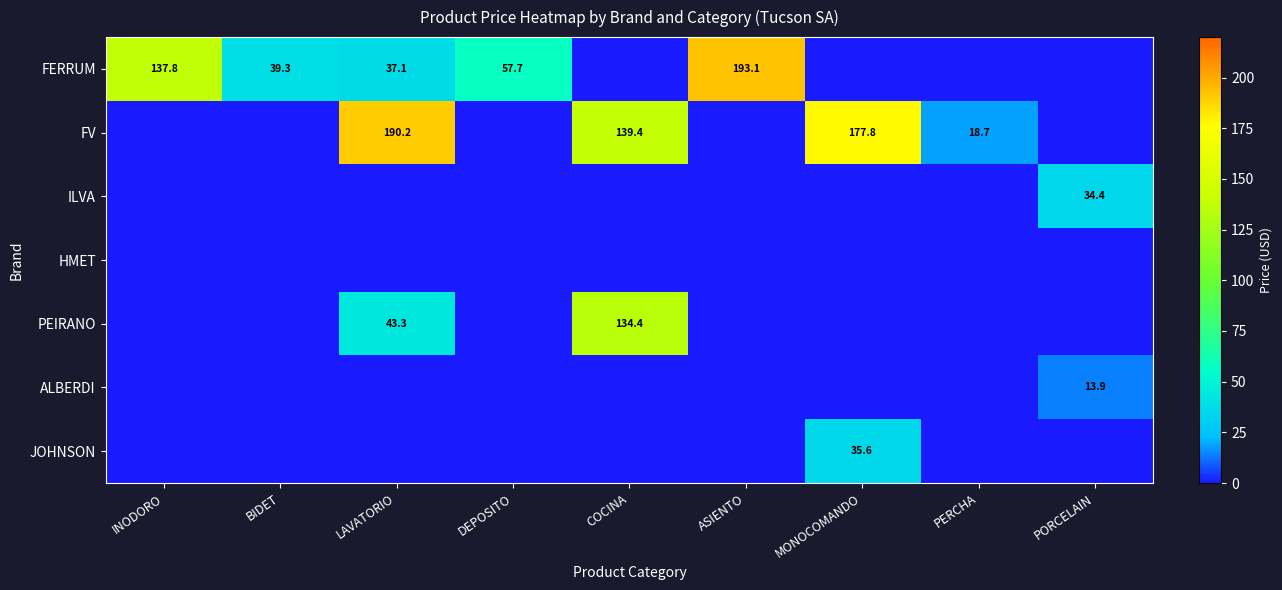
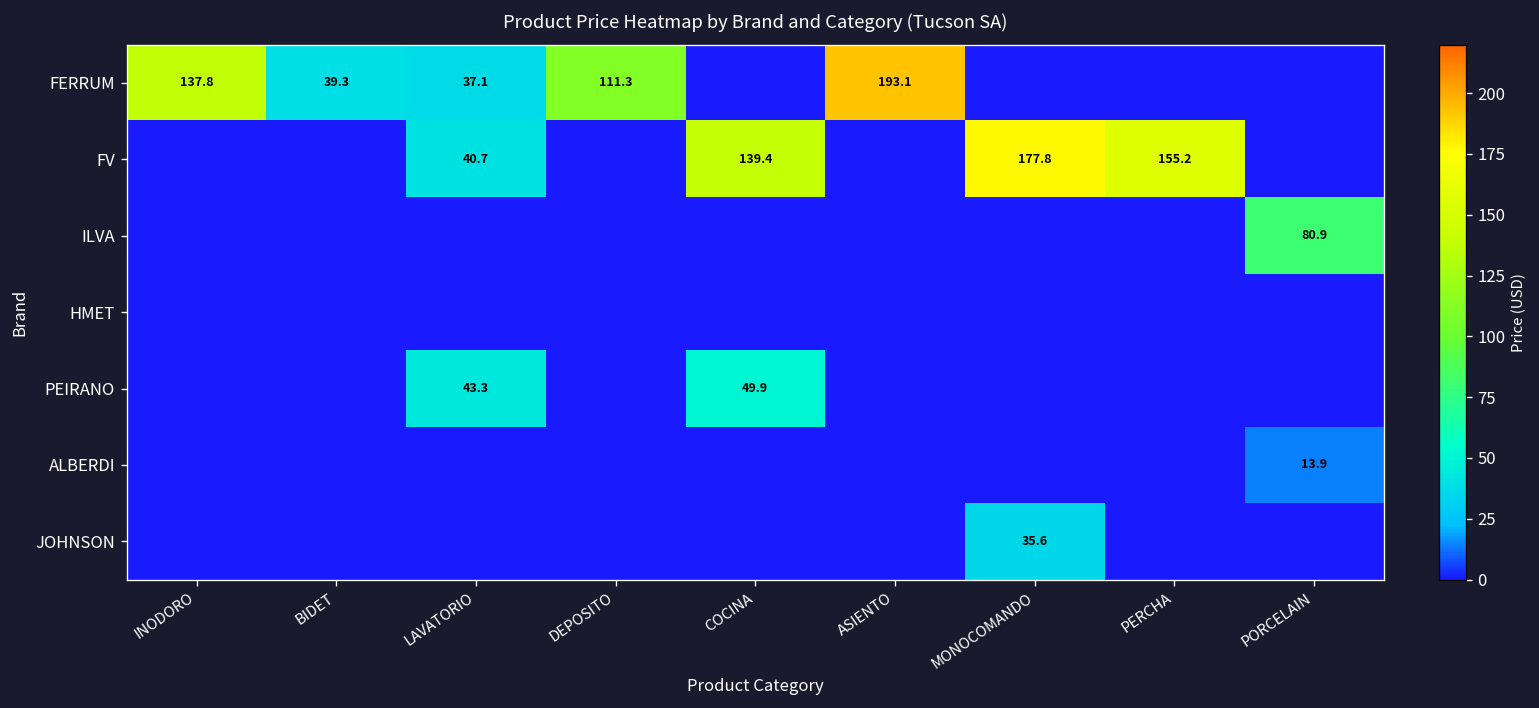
FERRUM, DEPOSITO: 57.7 -> 111.3
FV, LAVATORIO: 190.2 -> 40.7
FV, PERCHA: 18.7 -> 155.2
ILVA, PORCELAIN: 34.4 -> 80.9
PEIRANO, COCINA: 134.4 -> 49.9
